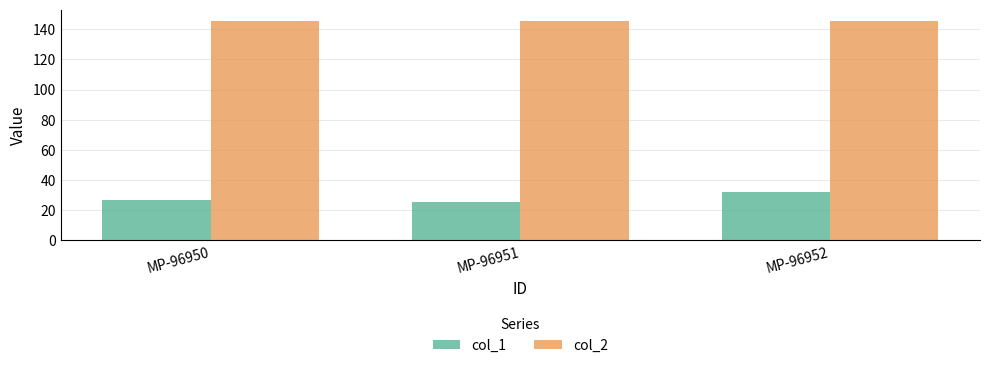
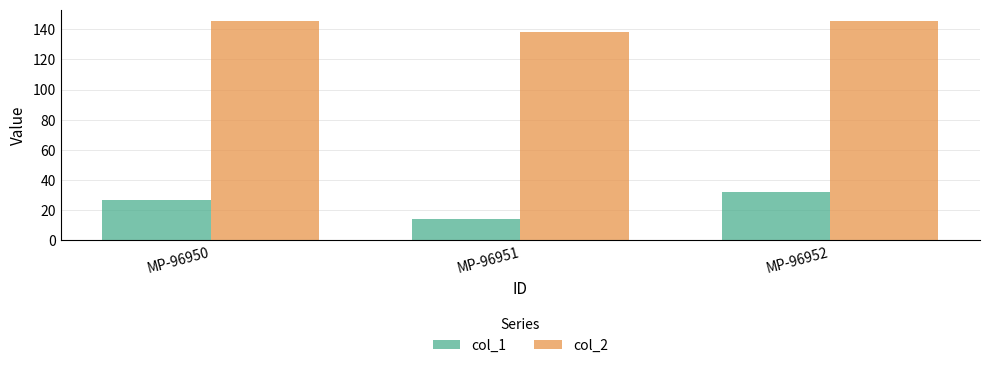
col_1, MP-96951: 26 -> 14
col_2, MP-96951: 145 -> 138
